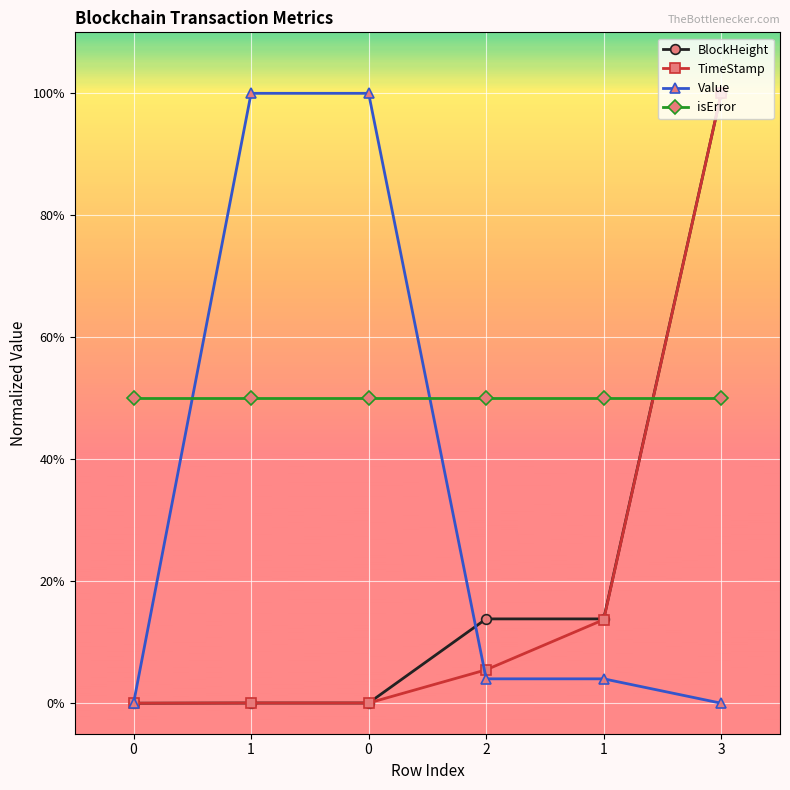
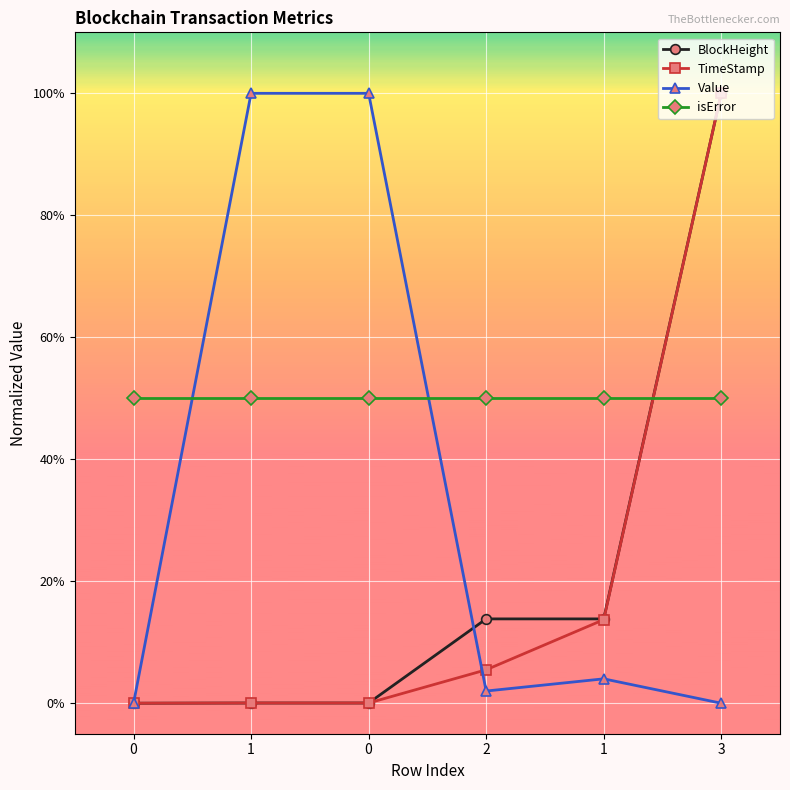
Value, 2: 4% -> 2%
